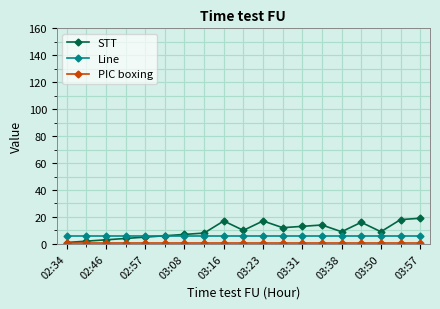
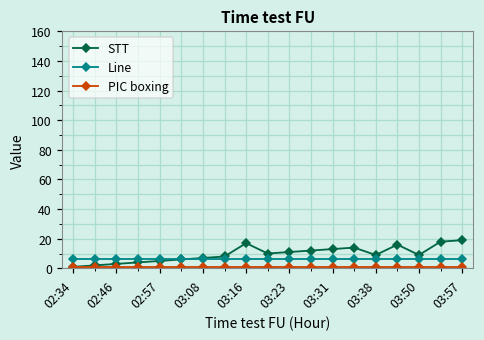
STT, 03:23: 17 -> 11
